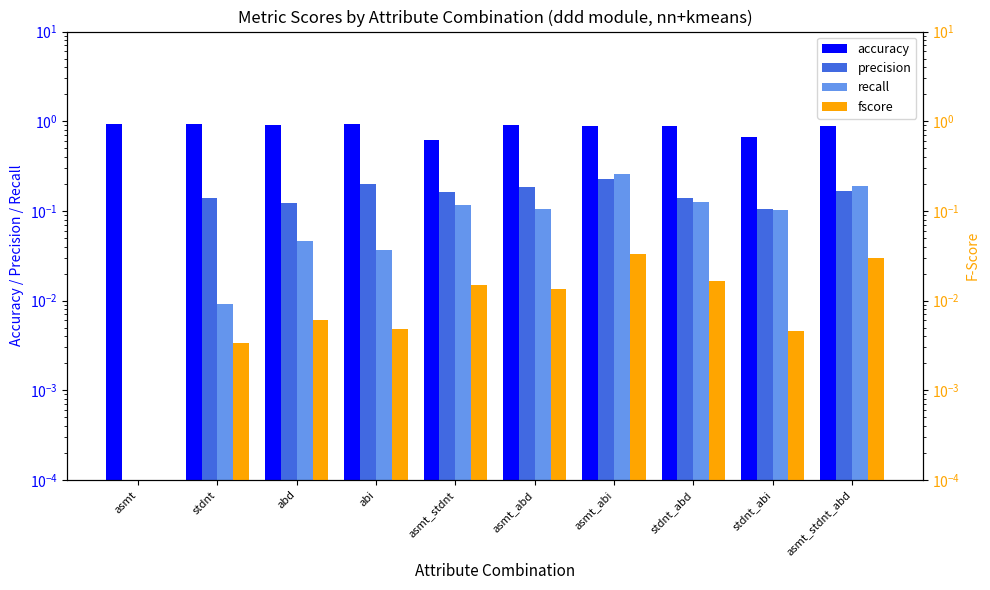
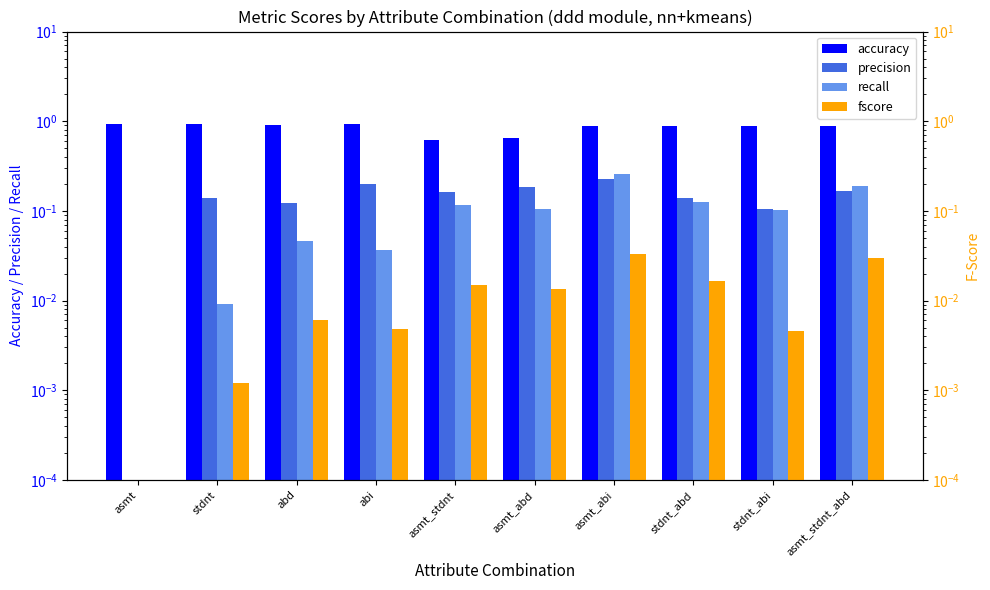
accuracy, asmt_abd: 0.9 -> 0.6
accuracy, stdnt_abi: 0.7 -> 0.9
fscore, stdnt: 0.0034 -> 0.0012
